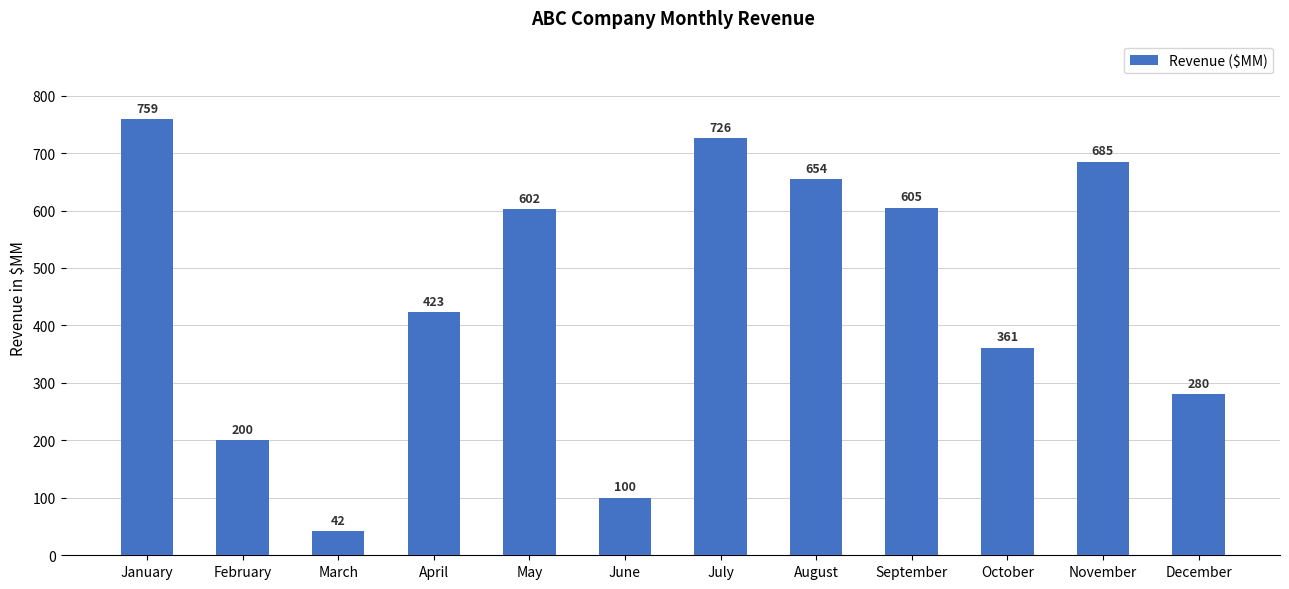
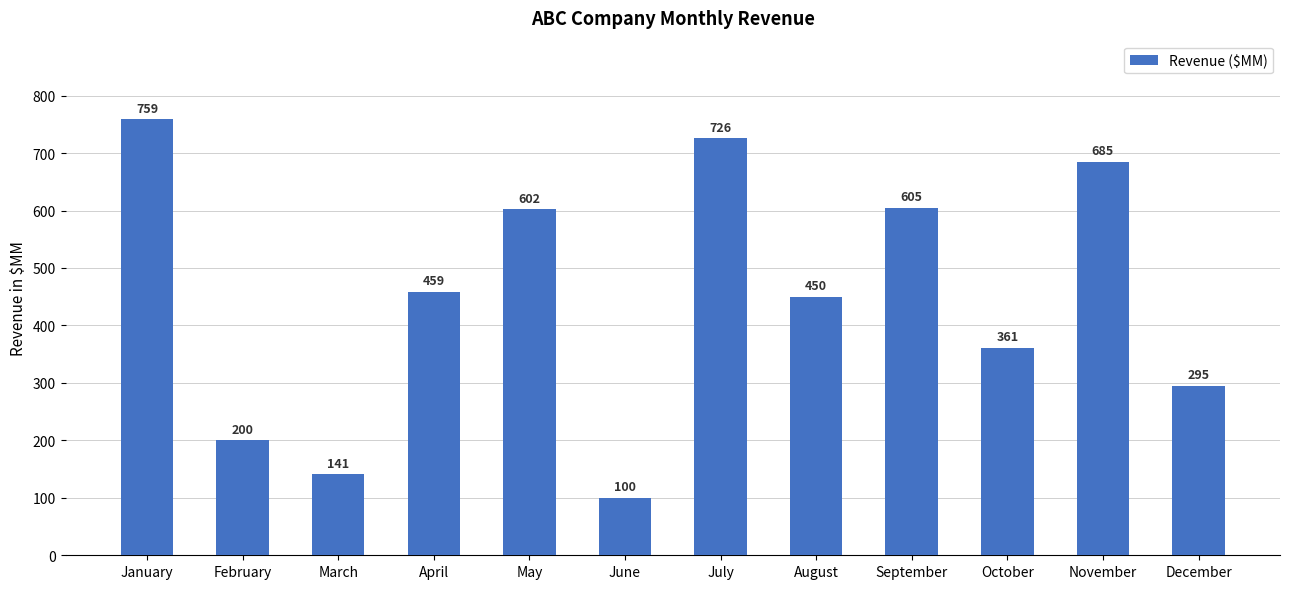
March: 42 -> 141
April: 423 -> 459
August: 654 -> 450
December: 280 -> 295
